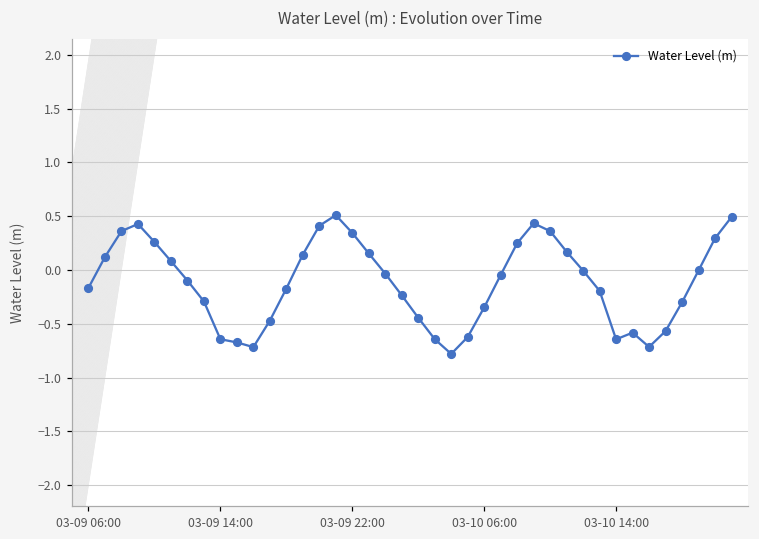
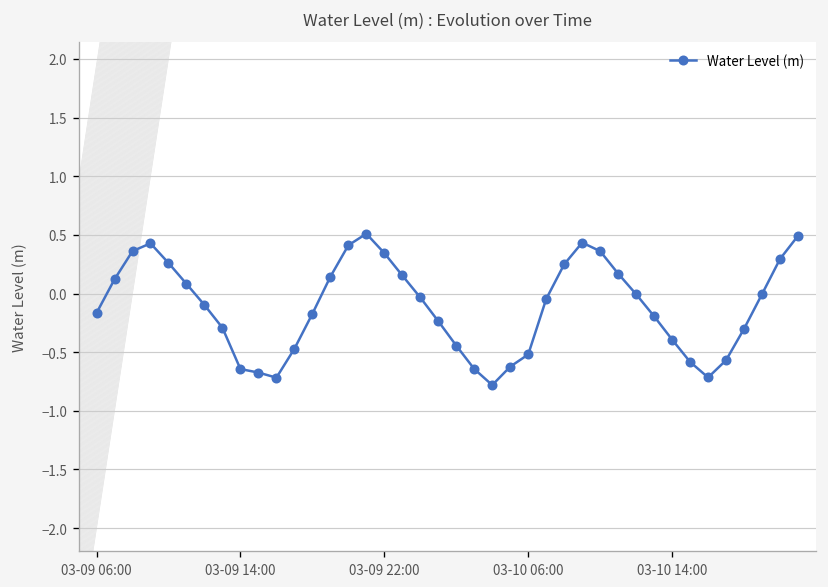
03-10 06:00: -0.3 -> -0.5
03-10 14:00: -0.6 -> -0.4
